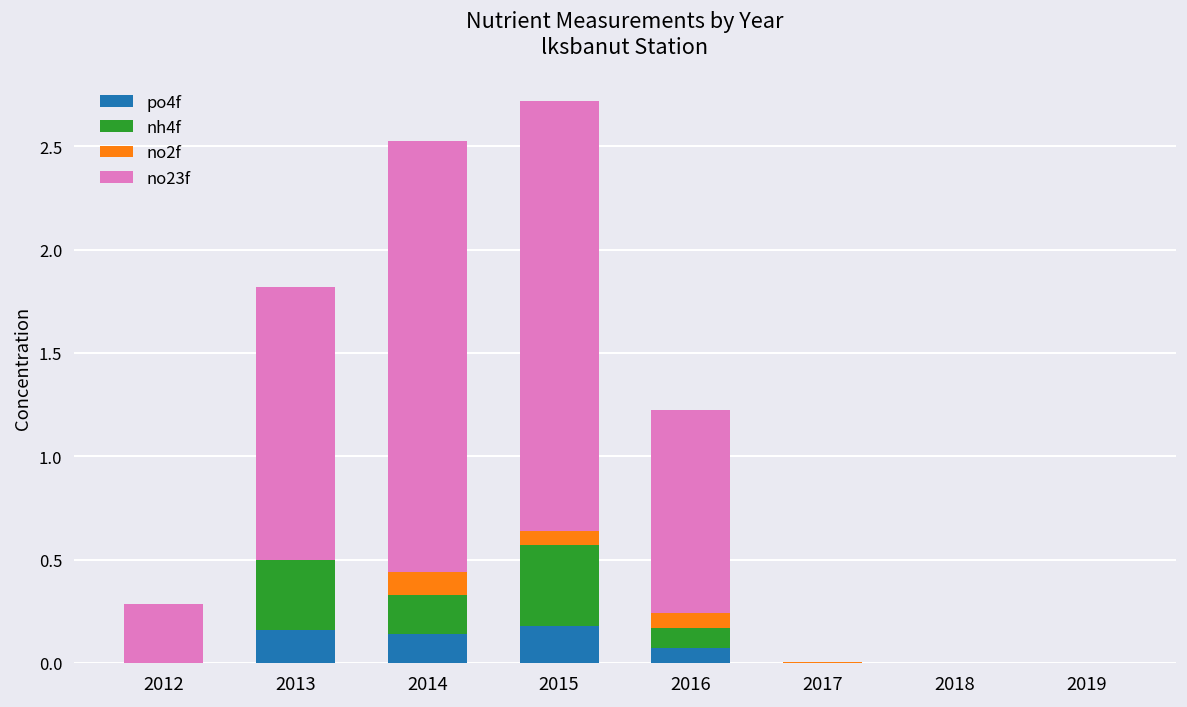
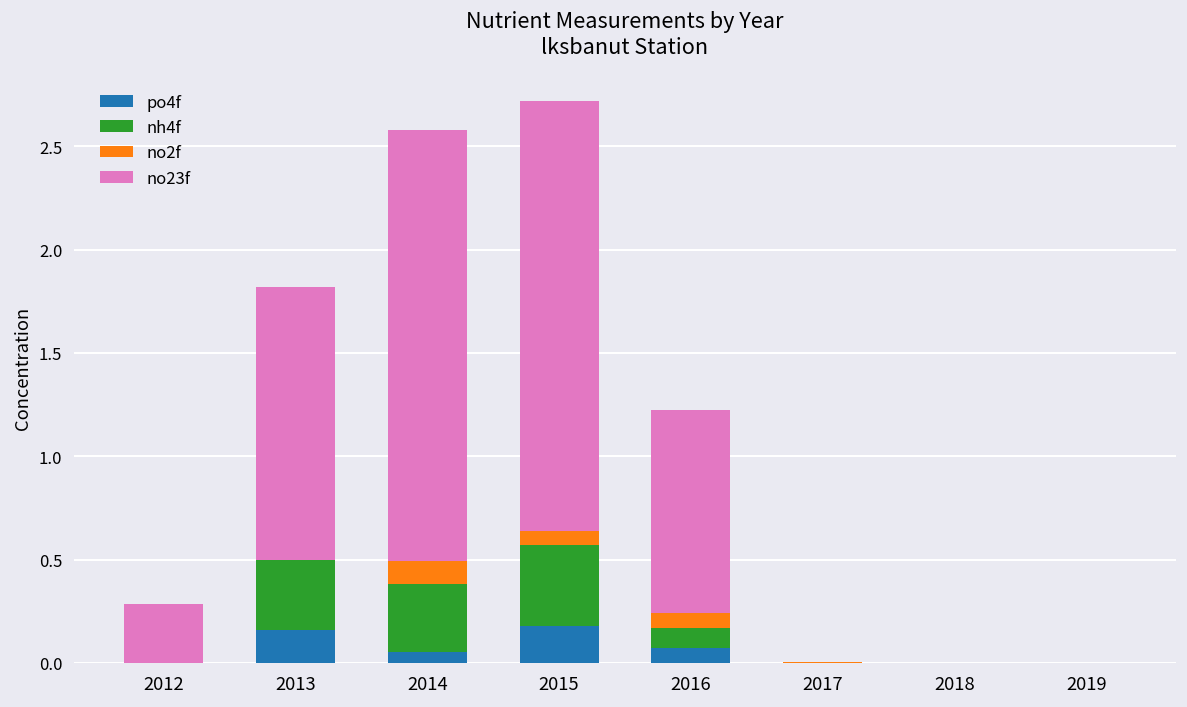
po4f, 2014: 0.14 -> 0.05
nh4f, 2014: 0.19 -> 0.33
